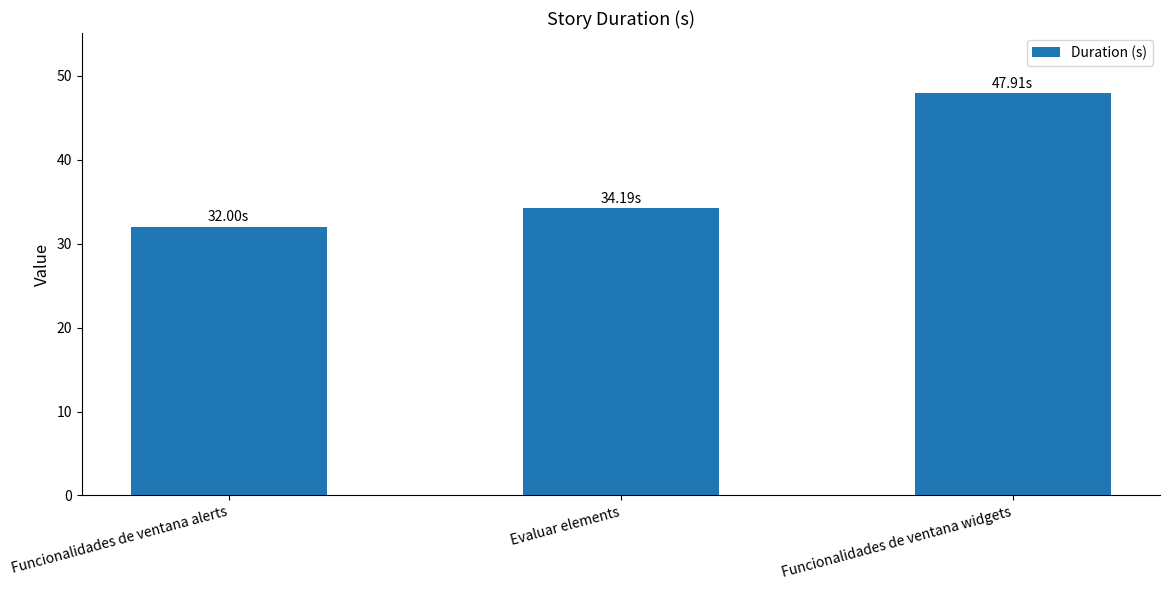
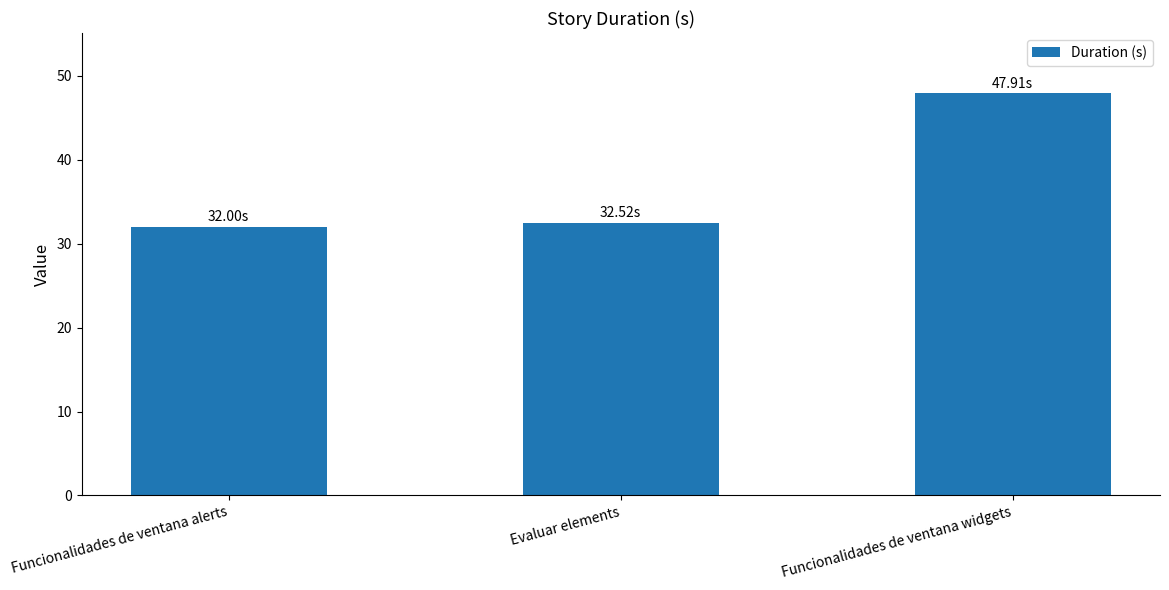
Evaluar elements: 34.19s -> 32.52s
